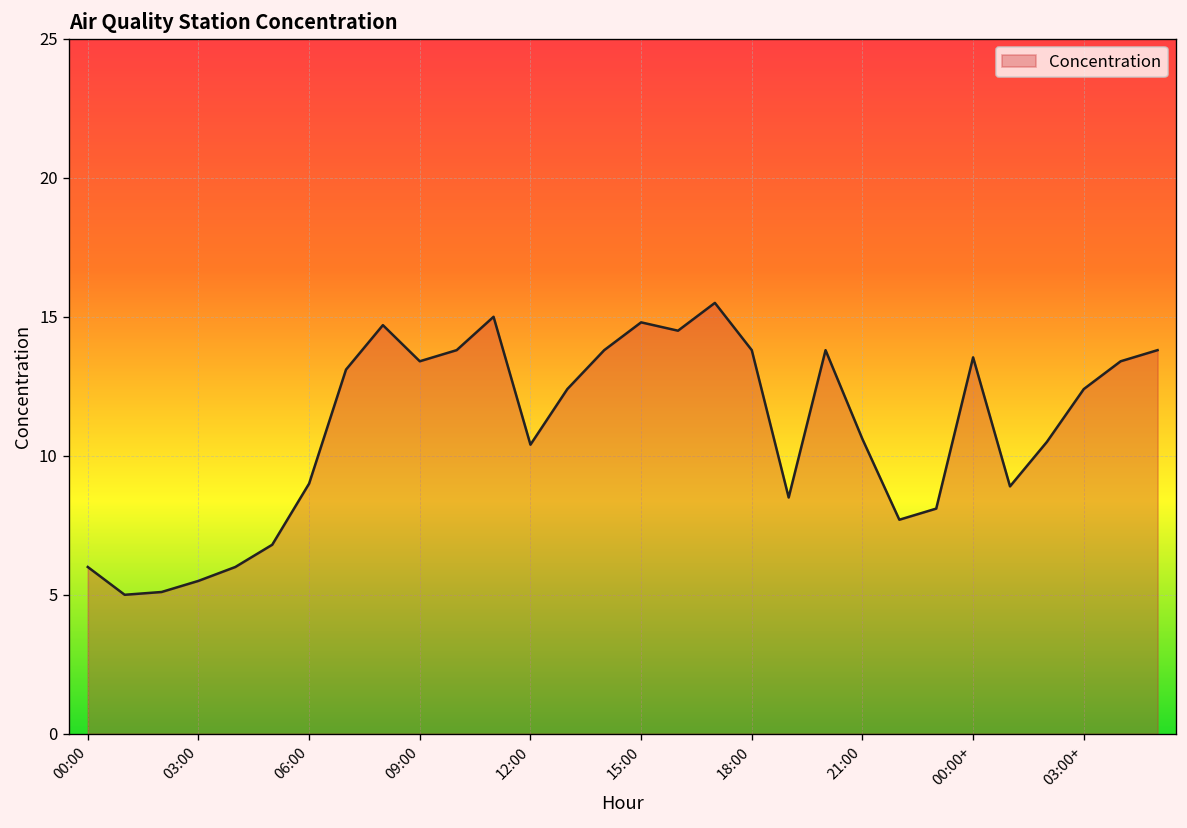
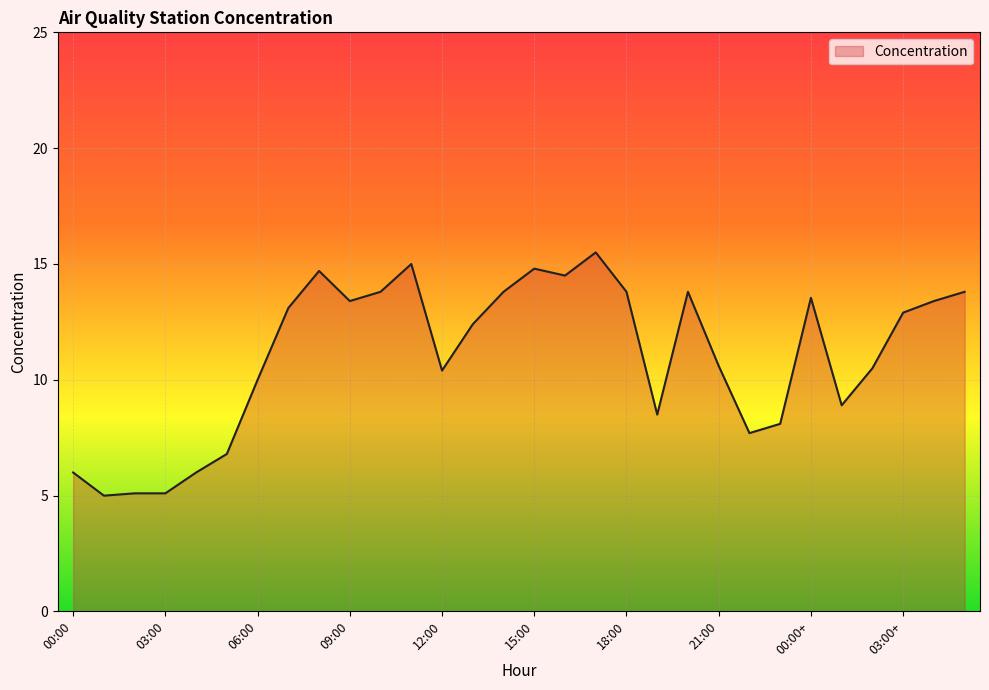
03:00: 5.5 -> 5.1
06:00: 9 -> 10
03:00+: 12.4 -> 12.9
